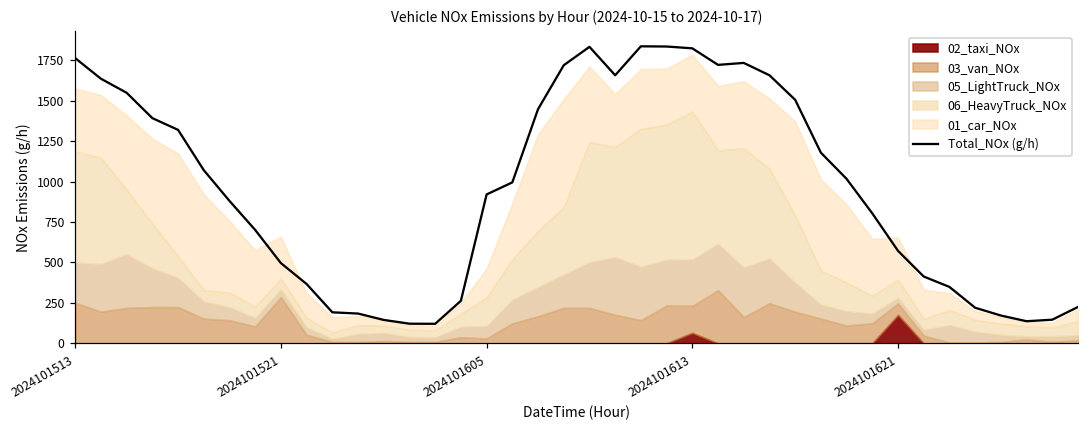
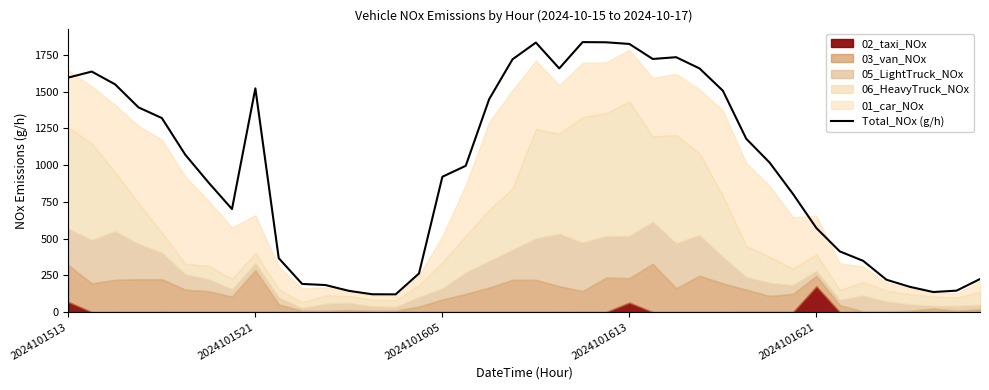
Total_NOx (g/h), 2024101513: 1760 -> 1600
02_taxi_NOx, 2024101513: 0 -> 70
Total_NOx (g/h), 2024101521: 500 -> 1520
03_van_NOx, 2024101605: 30 -> 90
